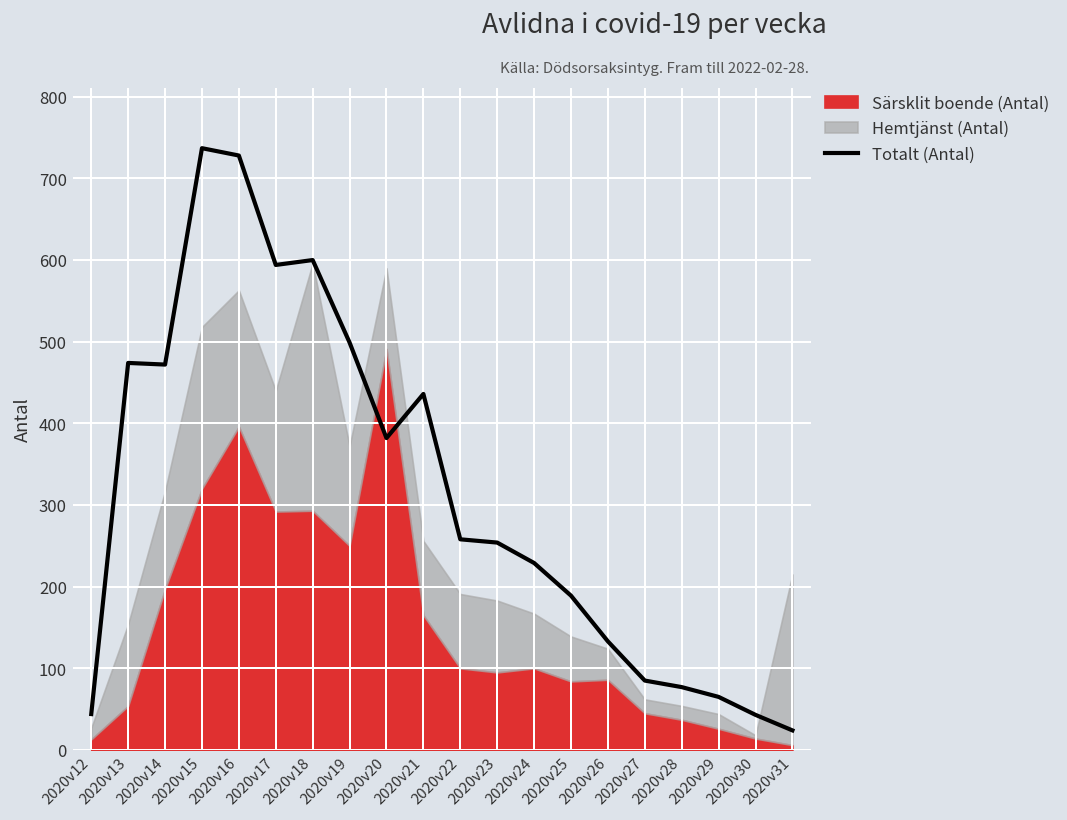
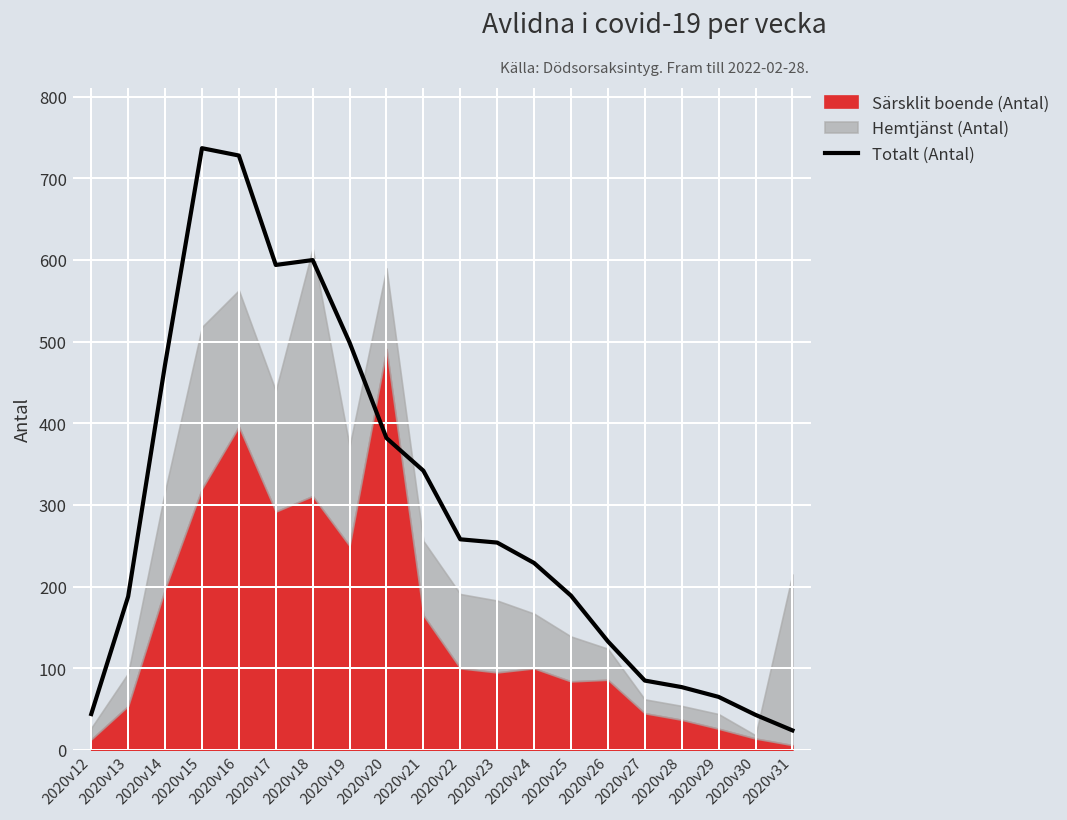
Totalt (Antal), 2020v13: 470 -> 190
Hemtjänst (Antal), 2020v13: 100 -> 40
Särsklit boende (Antal), 2020v18: 290 -> 310
Totalt (Antal), 2020v21: 440 -> 340
